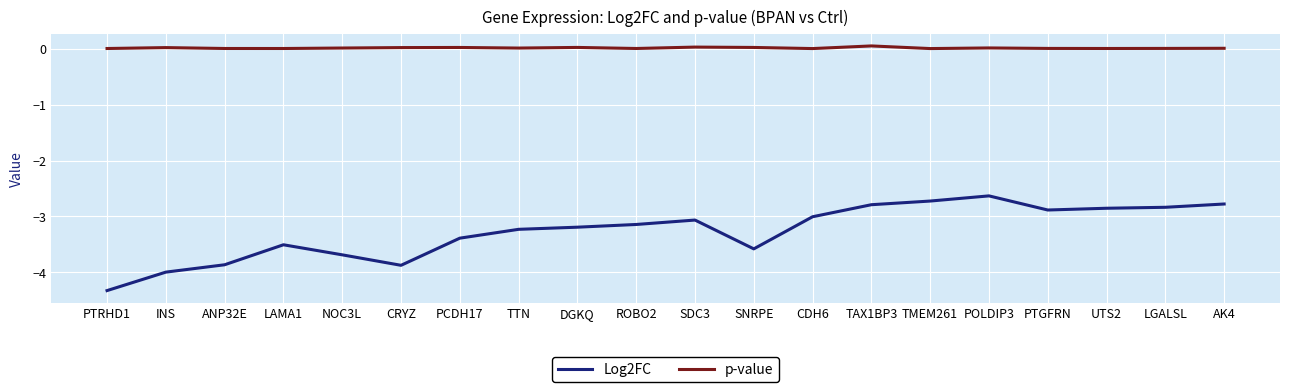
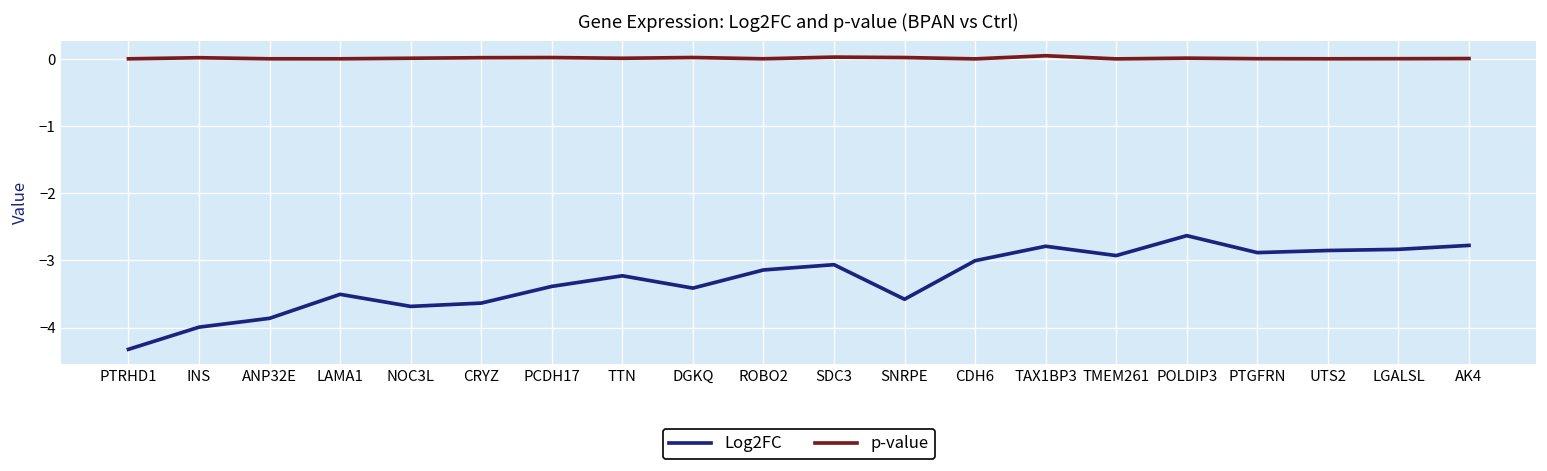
Log2FC, CRYZ: -3.9 -> -3.6
Log2FC, DGKQ: -3.2 -> -3.4
Log2FC, TMEM261: -2.7 -> -2.9
